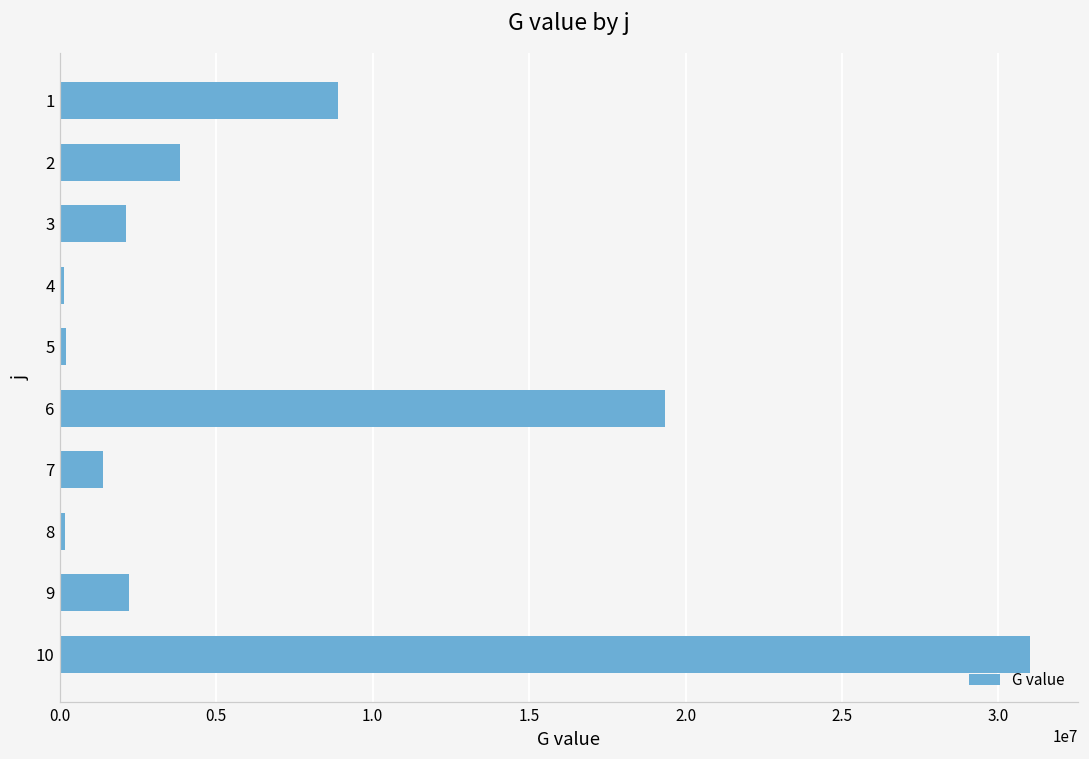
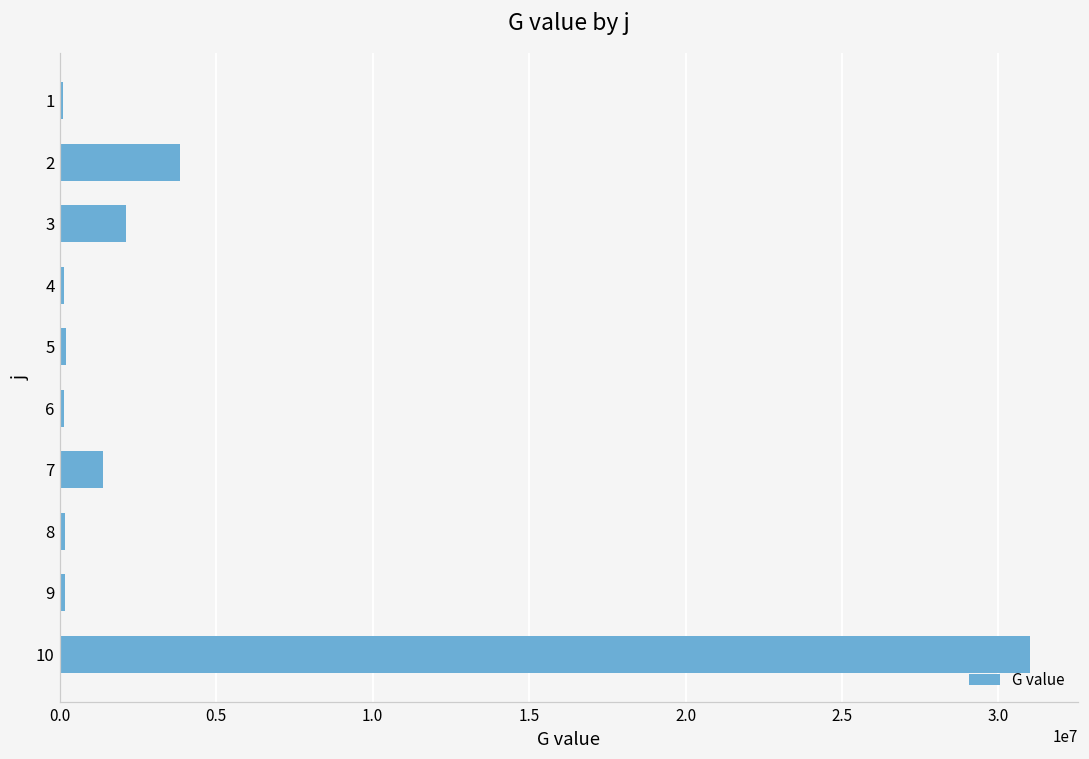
1: 8900000 -> 100000
6: 19300000 -> 100000
9: 2200000 -> 200000
